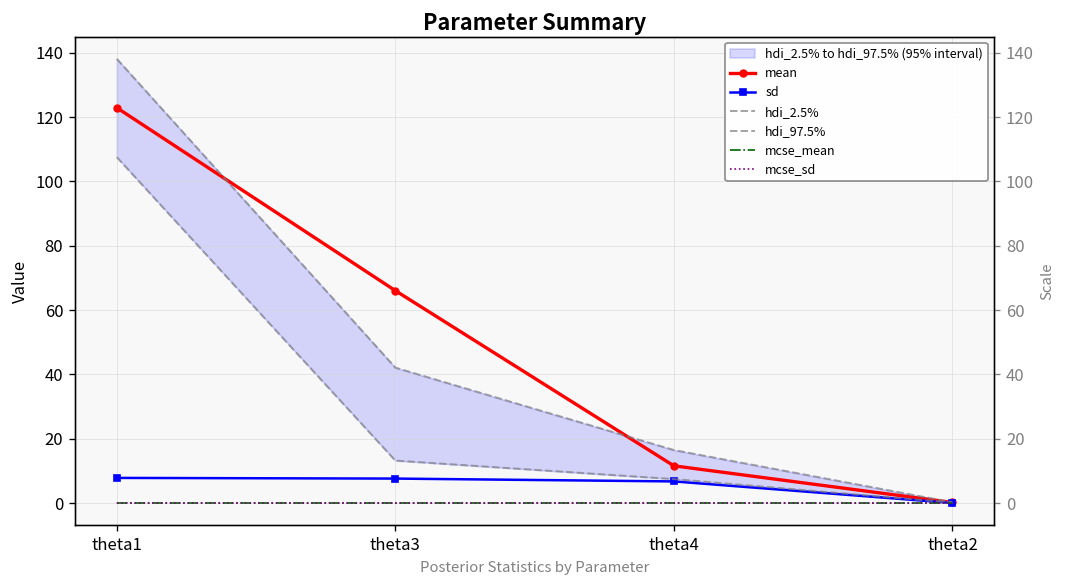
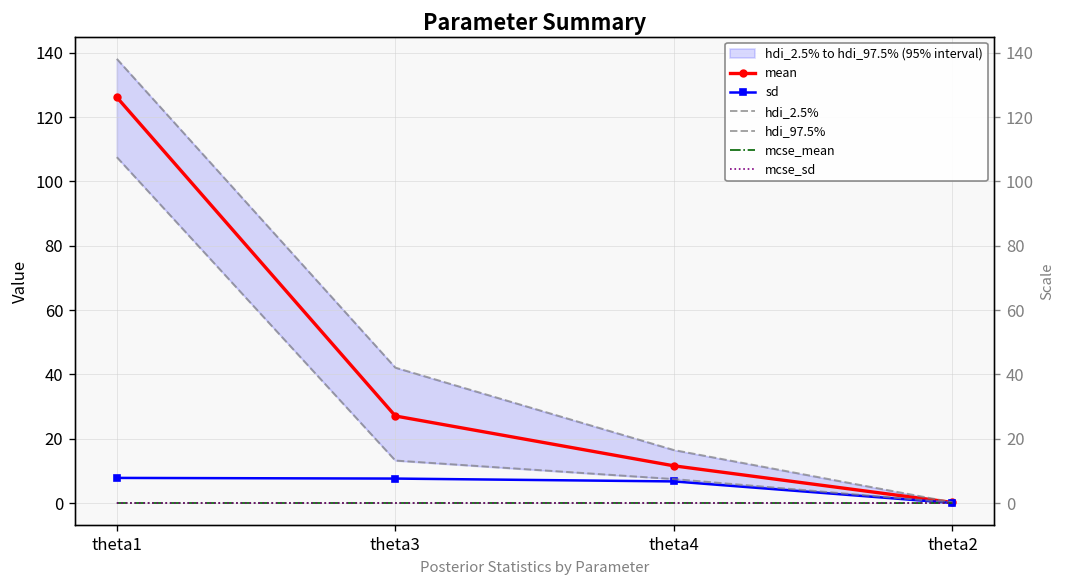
mean, theta1: 123 -> 126
mean, theta3: 66 -> 27
